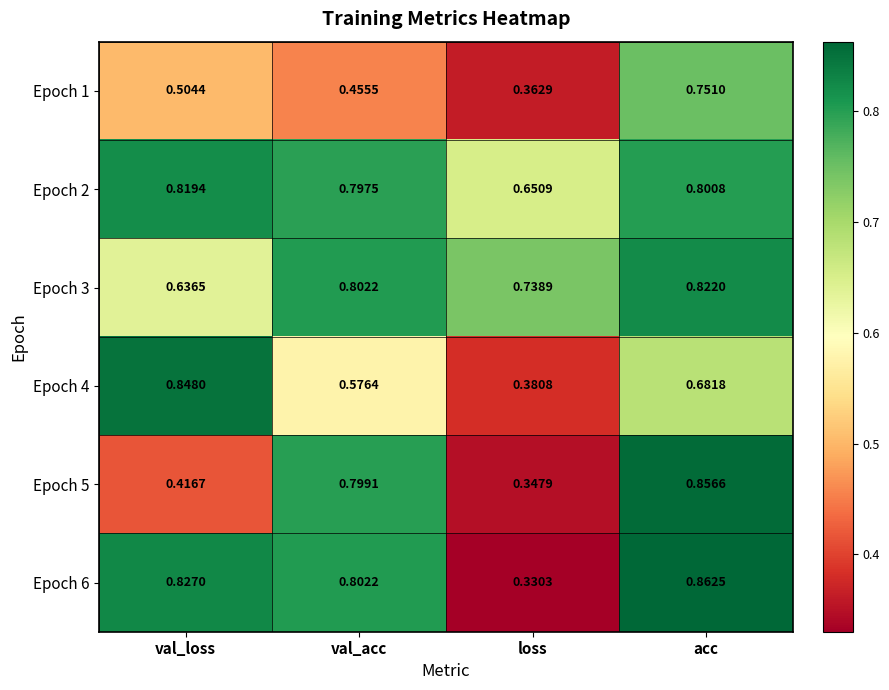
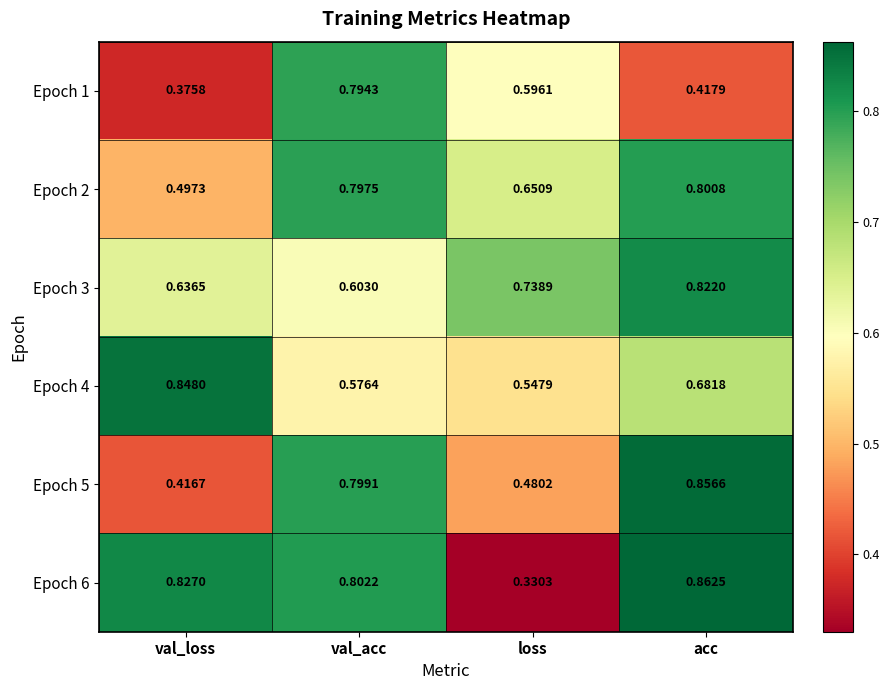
Epoch 1, val_loss: 0.5044 -> 0.3758
Epoch 1, val_acc: 0.4555 -> 0.7943
Epoch 1, loss: 0.3629 -> 0.5961
Epoch 1, acc: 0.7510 -> 0.4179
Epoch 2, val_loss: 0.8194 -> 0.4973
Epoch 3, val_acc: 0.8022 -> 0.6030
Epoch 4, loss: 0.3808 -> 0.5479
Epoch 5, loss: 0.3479 -> 0.4802
